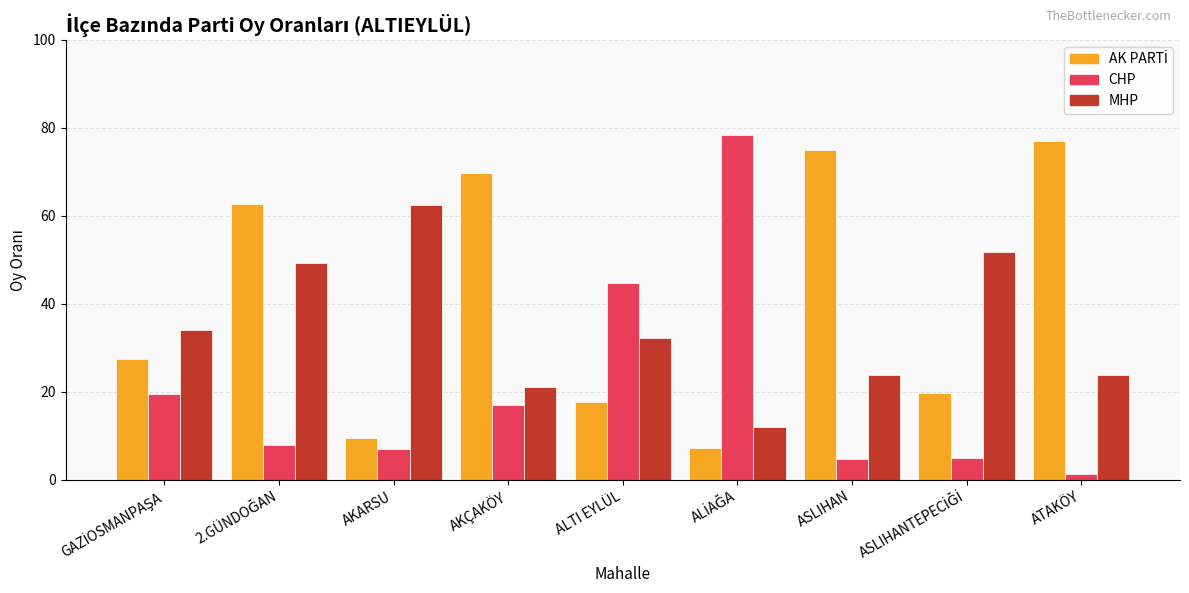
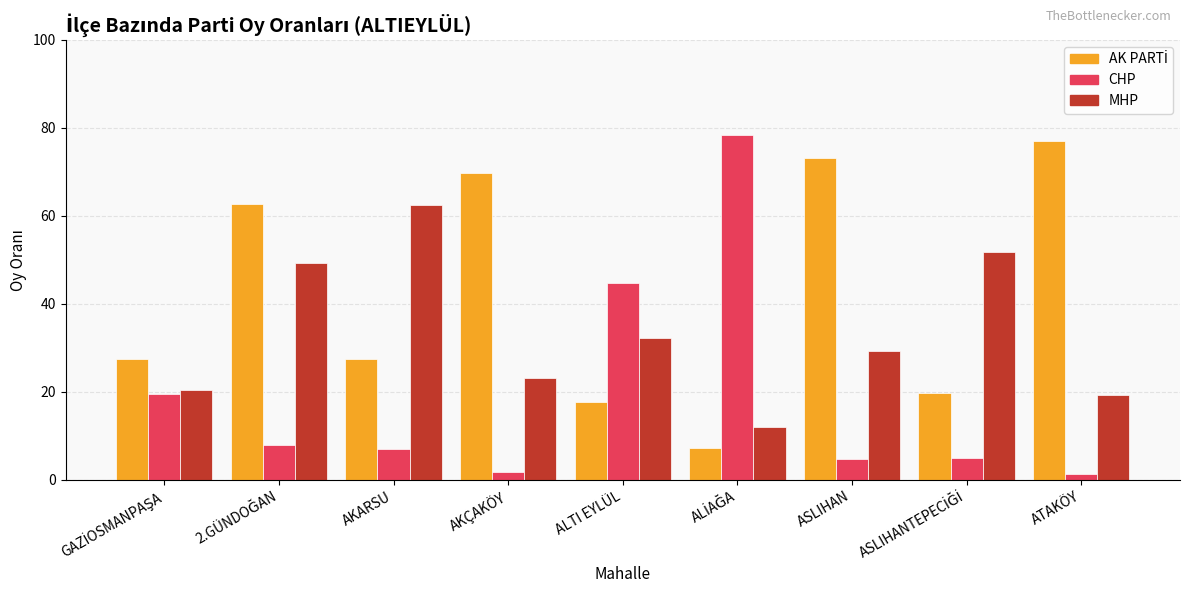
MHP, GAZİOSMANPAŞA: 34 -> 20
AK PARTİ, AKARSU: 10 -> 27
CHP, AKÇAKÖY: 17 -> 2
MHP, AKÇAKÖY: 21 -> 23
AK PARTİ, ASLIHAN: 75 -> 73
MHP, ASLIHAN: 24 -> 29
MHP, ATAKÖY: 24 -> 19
